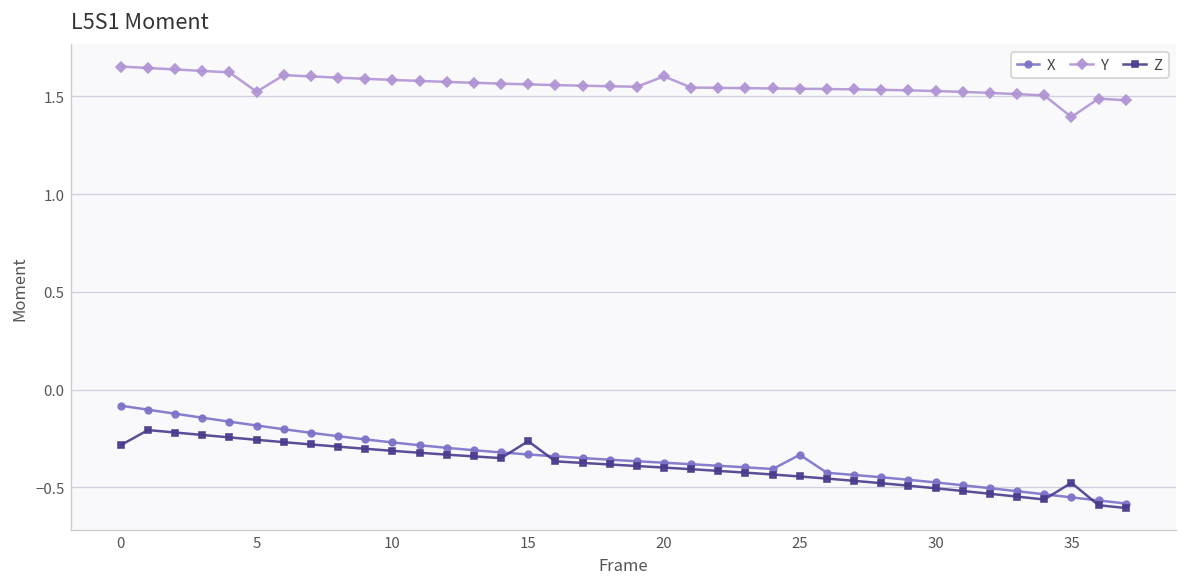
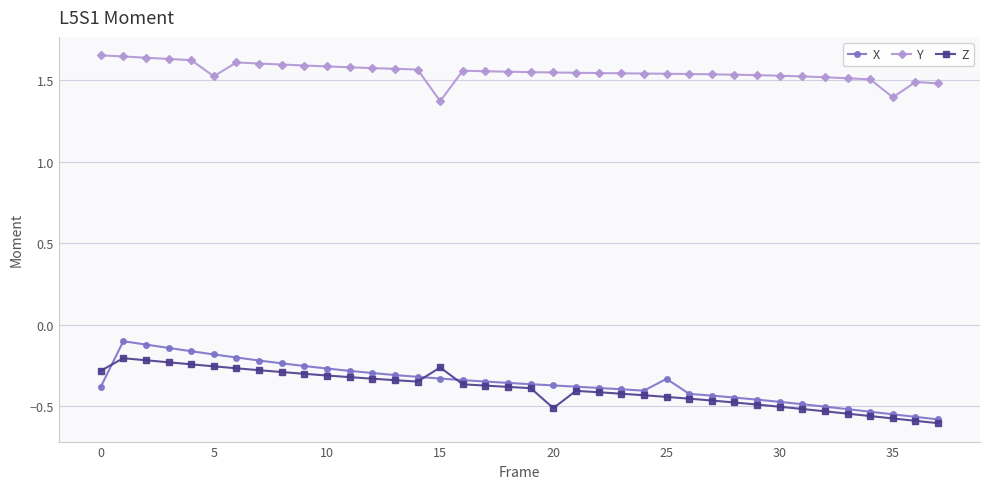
X, 0: -0.08 -> -0.38
Y, 15: 1.56 -> 1.37
Y, 20: 1.60 -> 1.55
Z, 20: -0.40 -> -0.51
Z, 35: -0.48 -> -0.58
